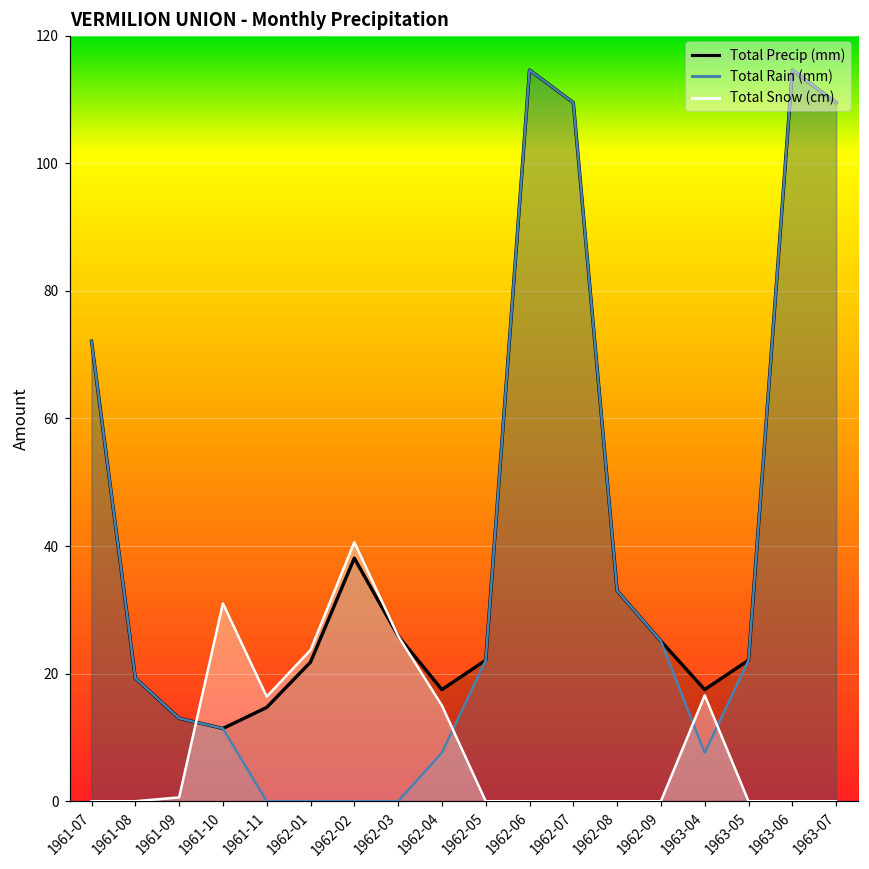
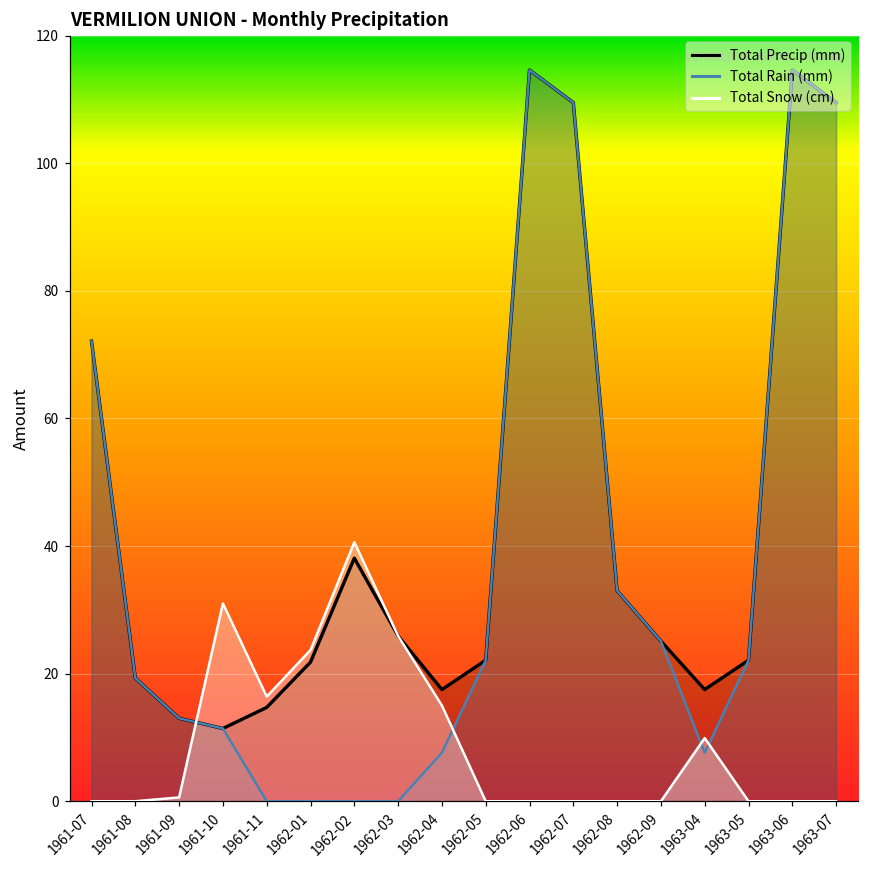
Total Snow (cm), 1963-04: 17 -> 10
